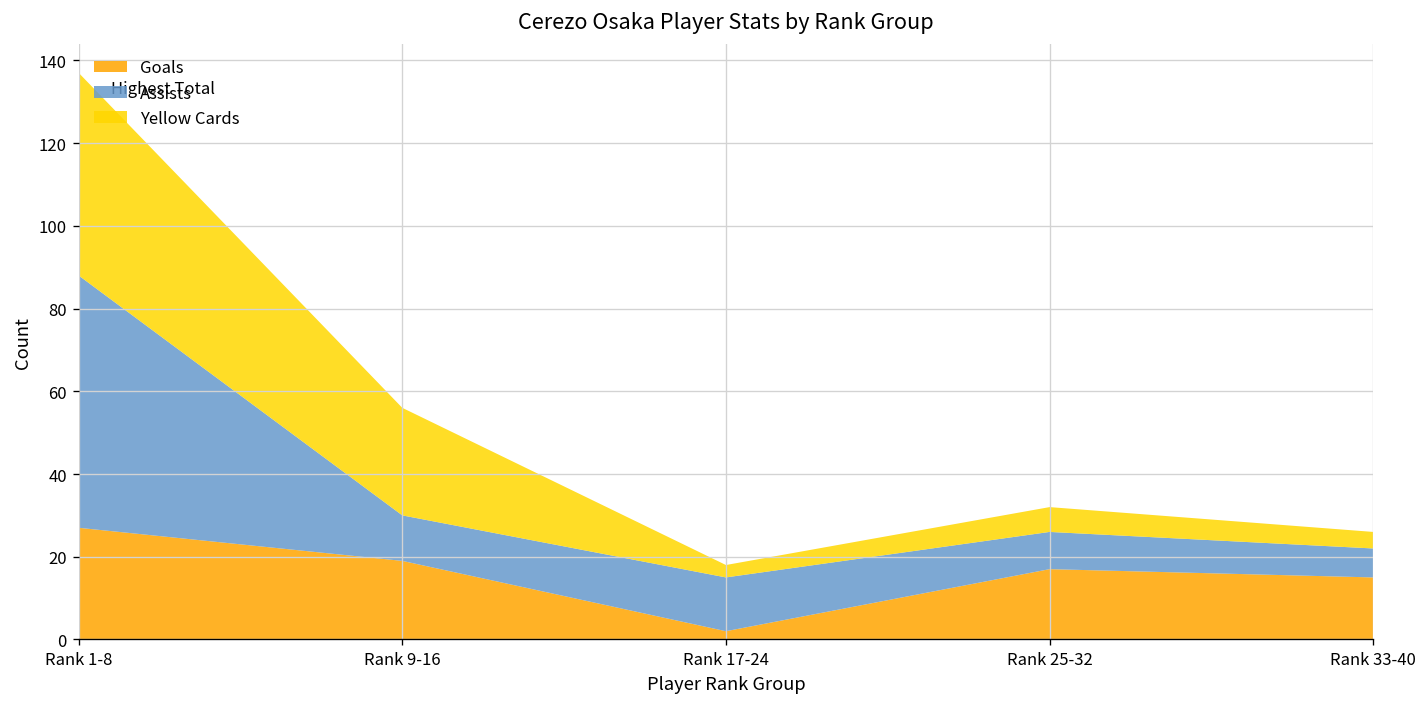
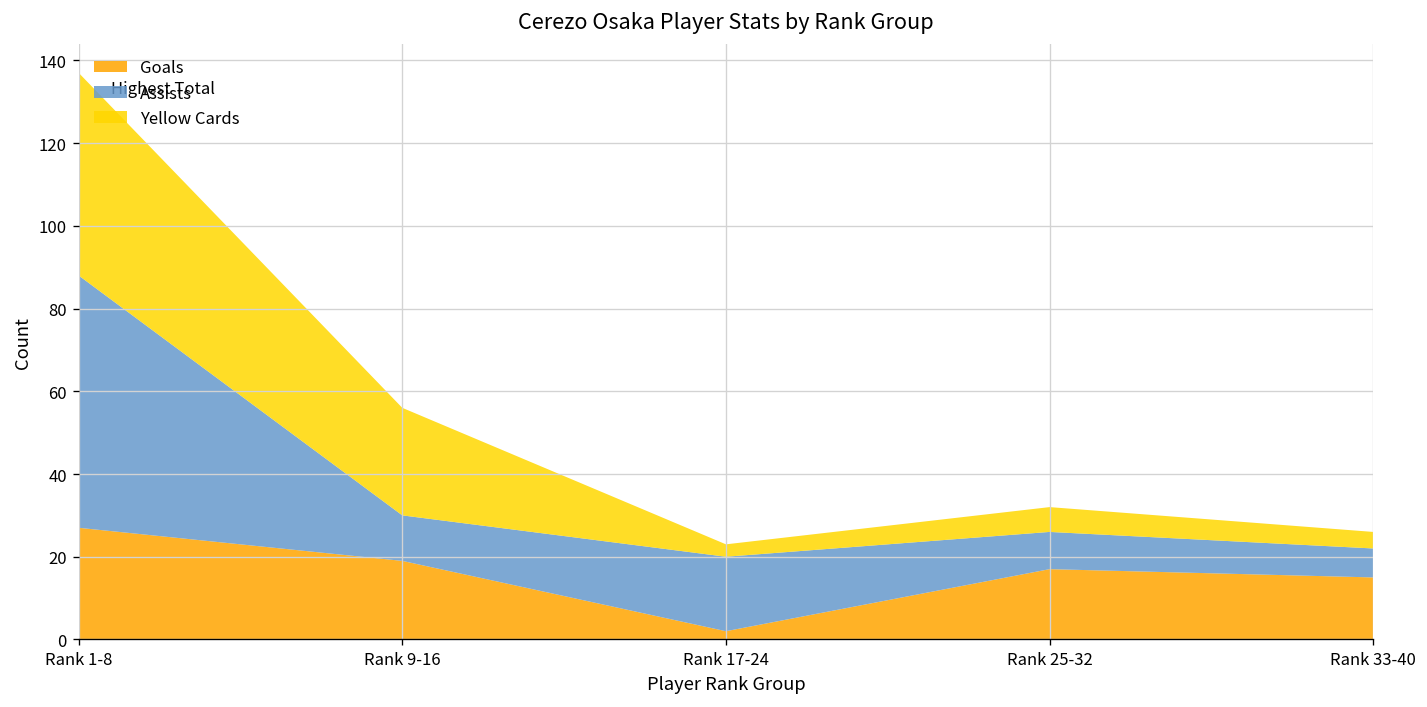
Assists, Rank 17-24: 13 -> 18
